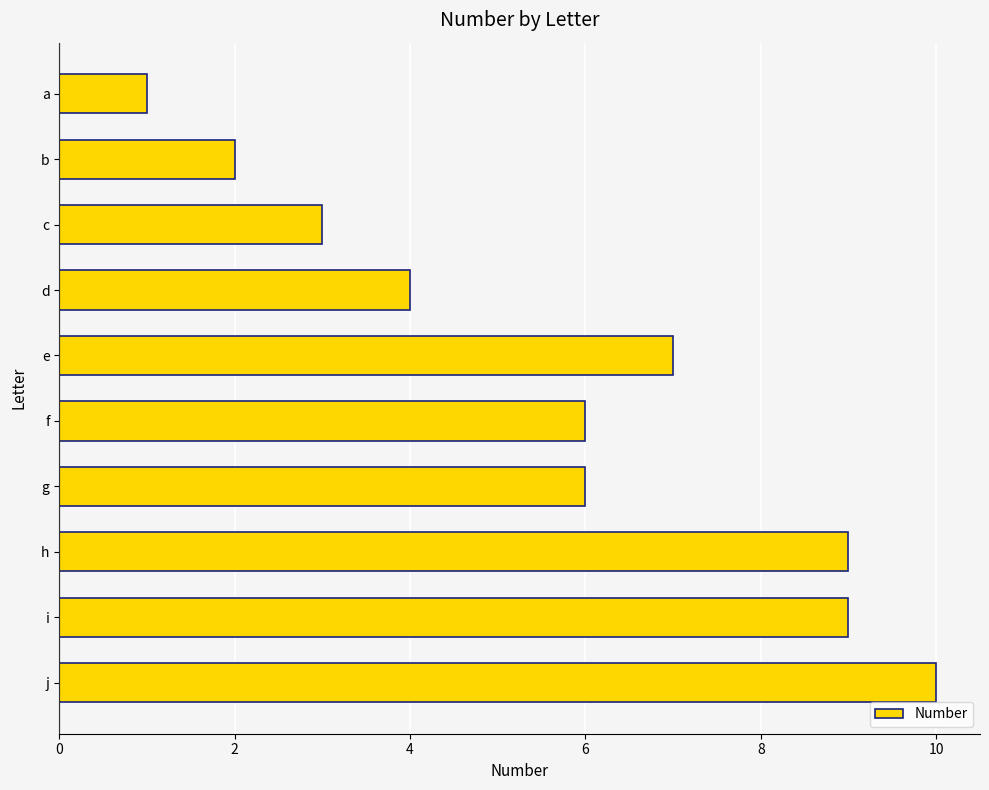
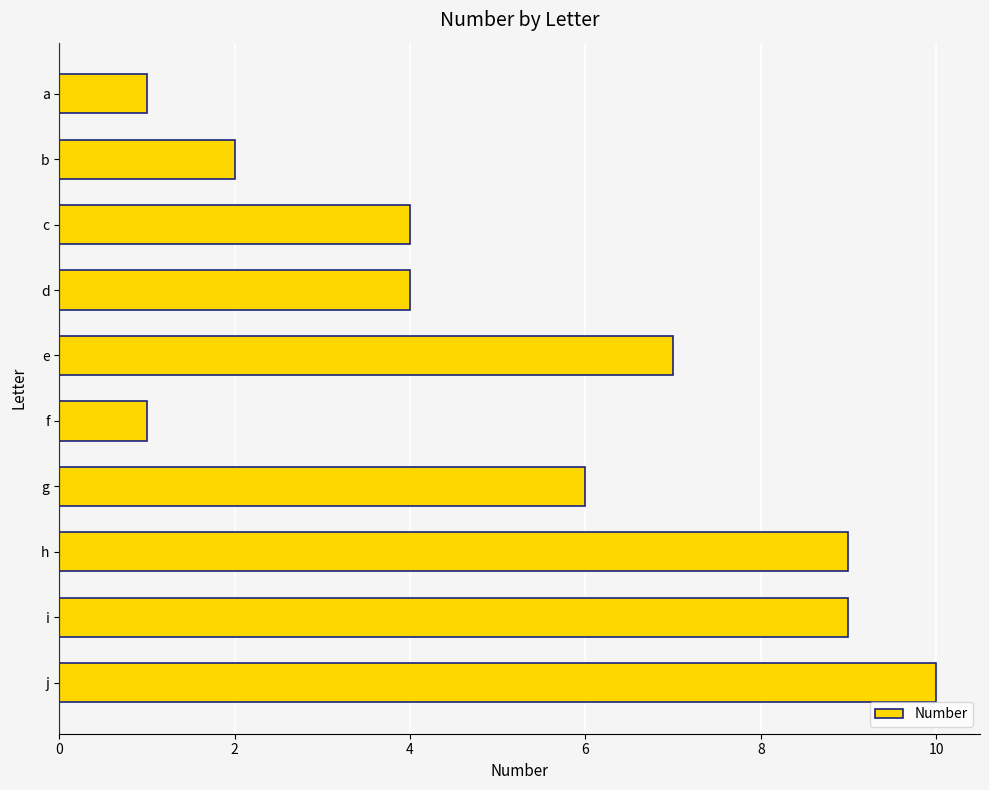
c: 3 -> 4
f: 6 -> 1
